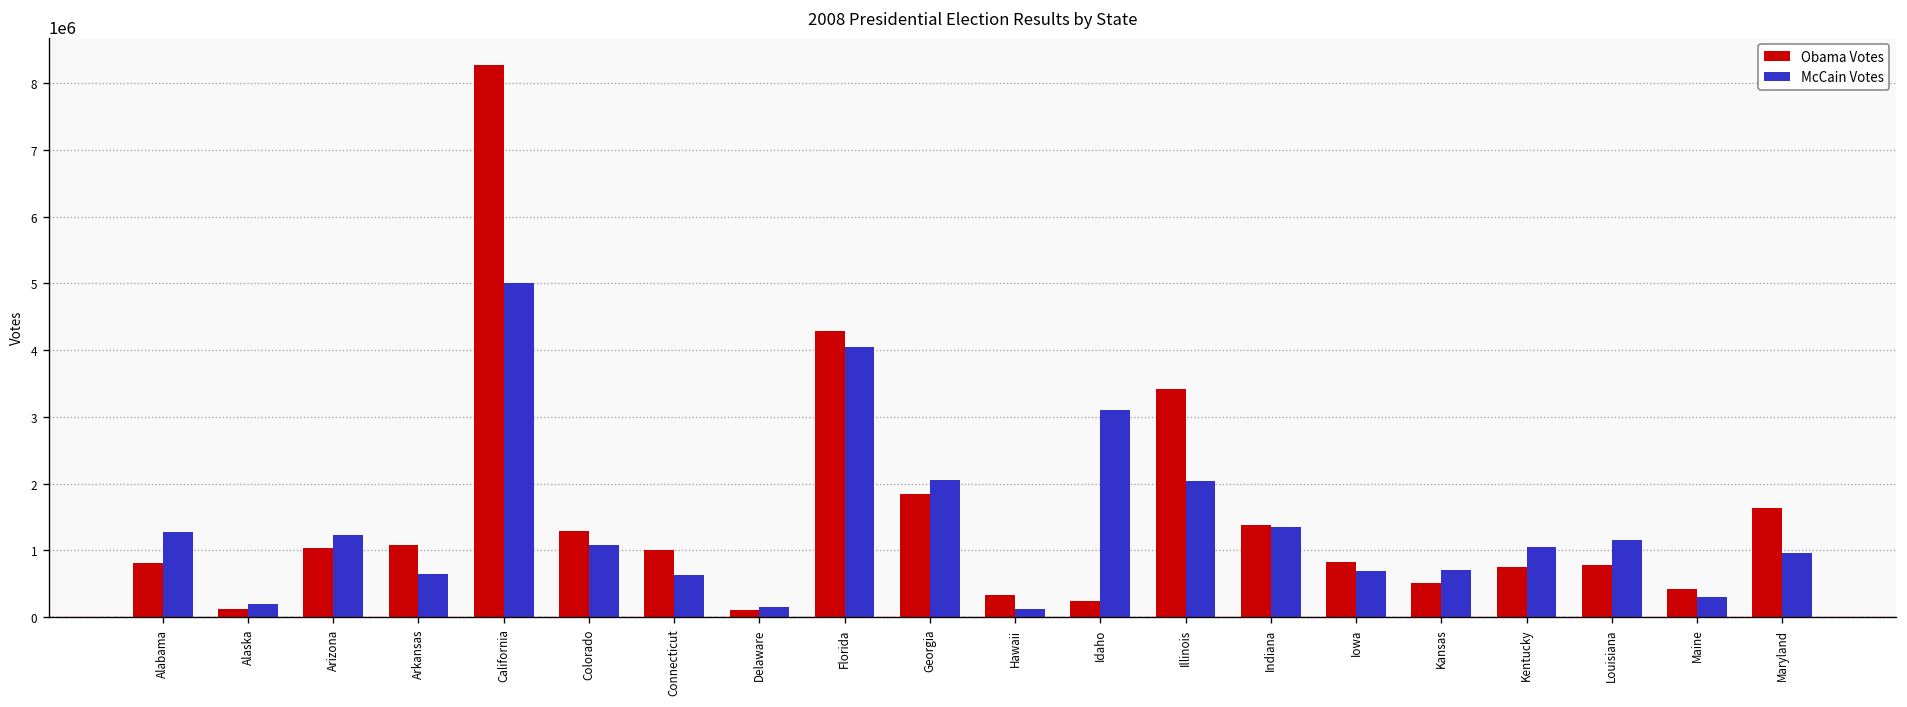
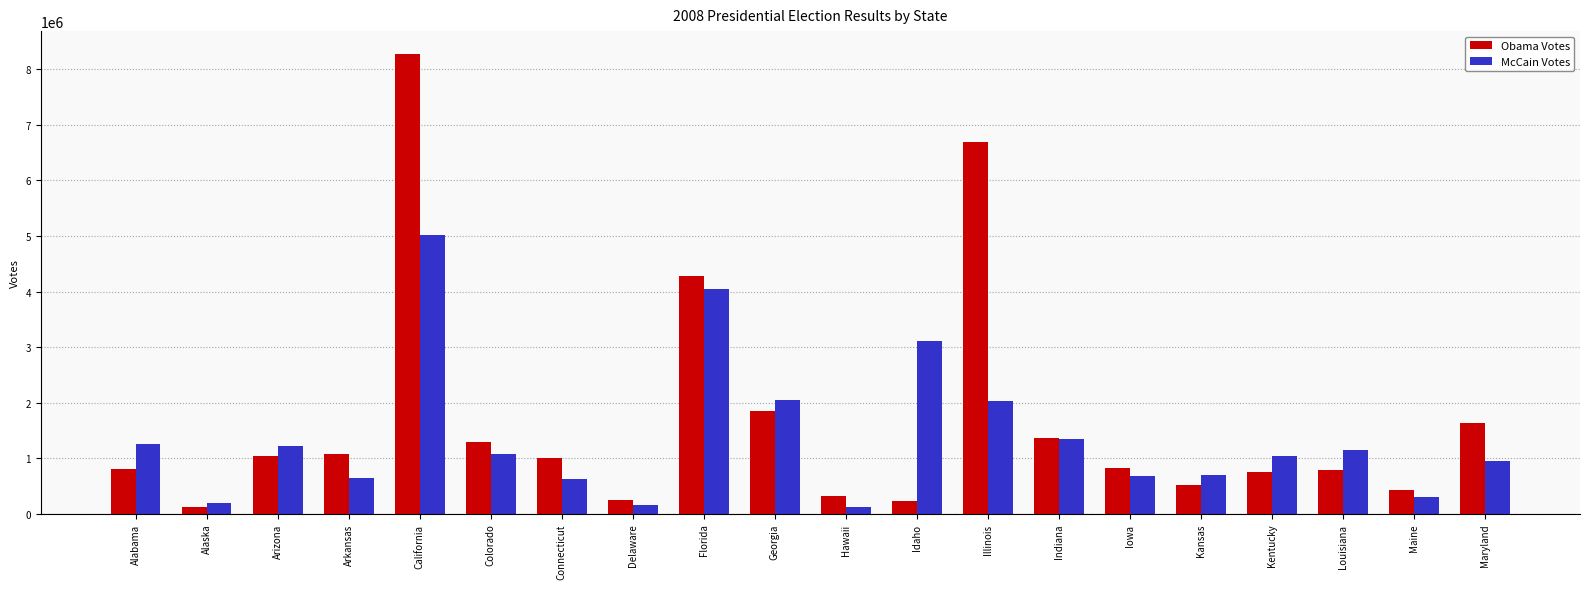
Obama Votes, Delaware: 100000 -> 300000
Obama Votes, Illinois: 3400000 -> 6700000
